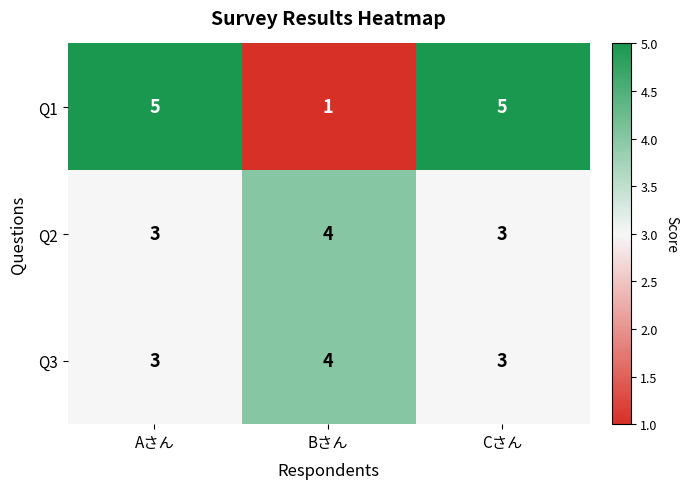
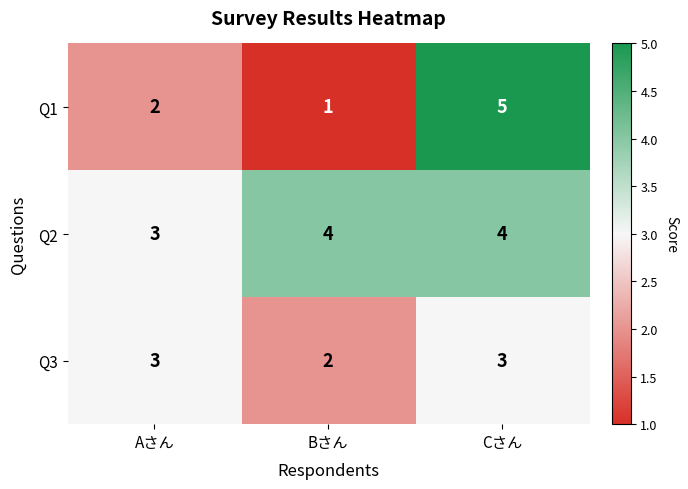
Q1, Aさん: 5 -> 2
Q2, Cさん: 3 -> 4
Q3, Bさん: 4 -> 2
